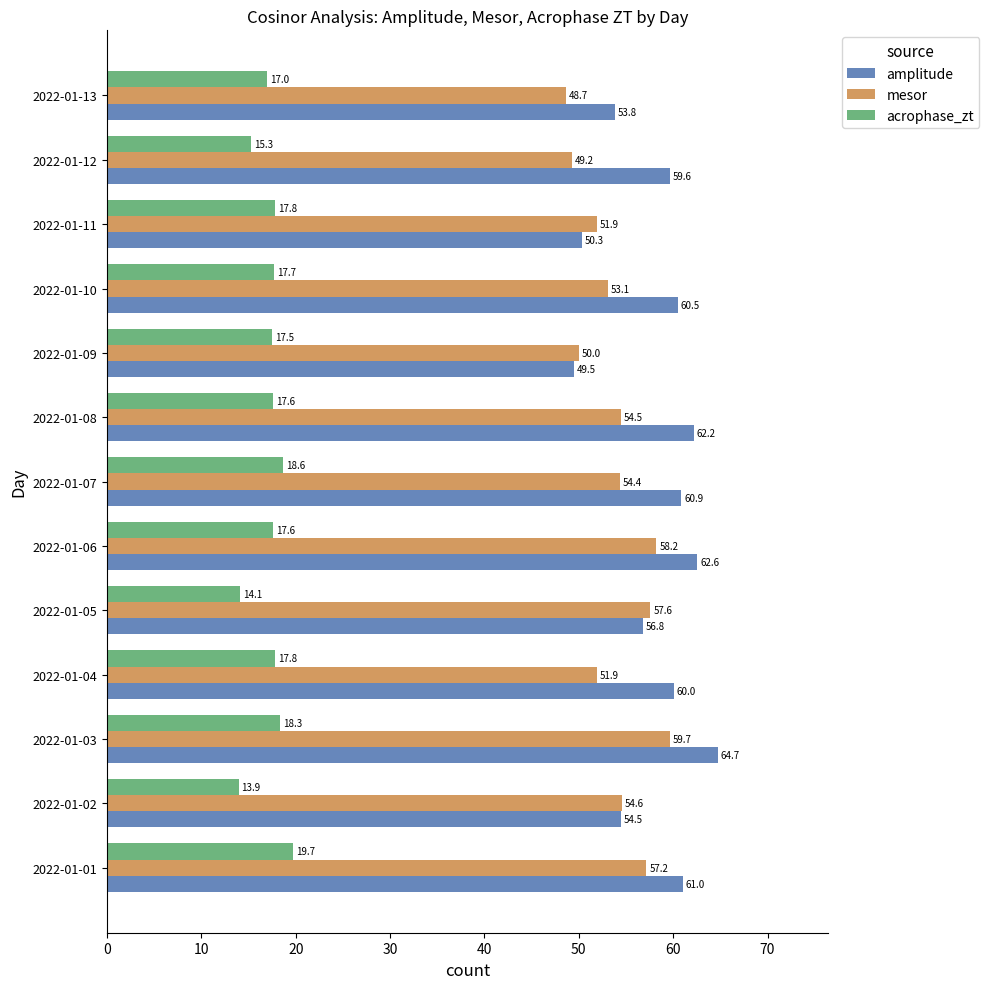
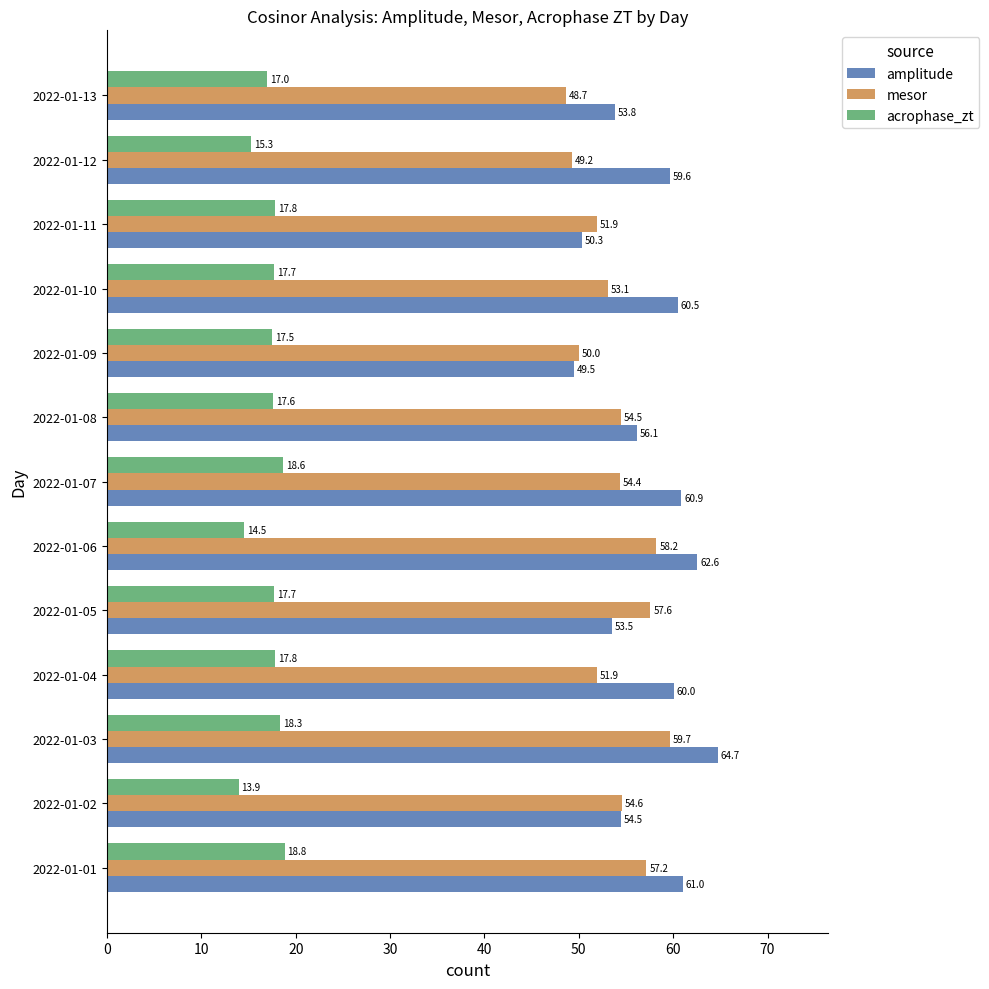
amplitude, 2022-01-08: 62.2 -> 56.1
acrophase_zt, 2022-01-06: 17.6 -> 14.5
acrophase_zt, 2022-01-05: 14.1 -> 17.7
amplitude, 2022-01-05: 56.8 -> 53.5
acrophase_zt, 2022-01-01: 19.7 -> 18.8
